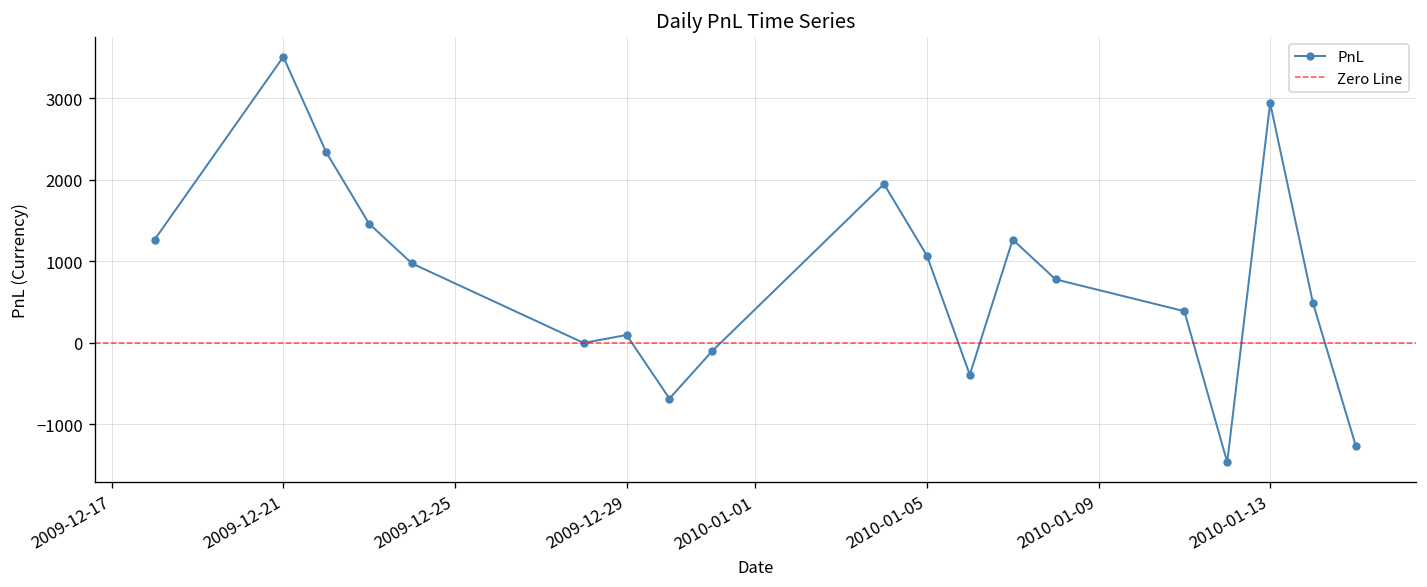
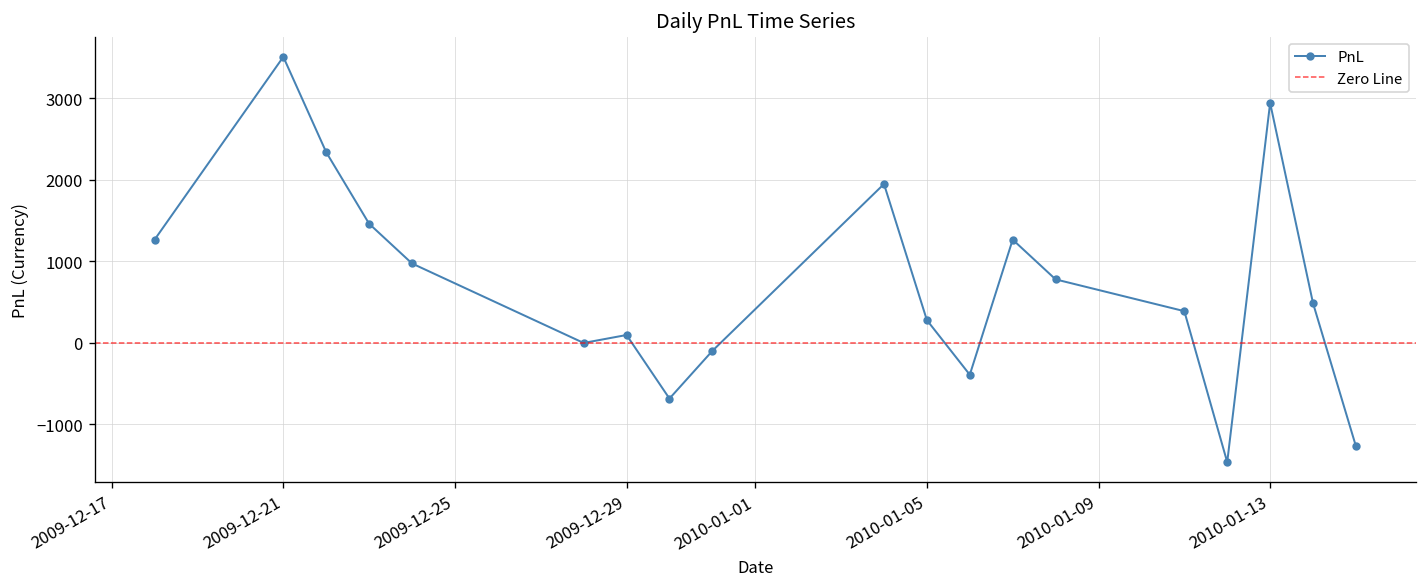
2010-01-05: 1100 -> 300
